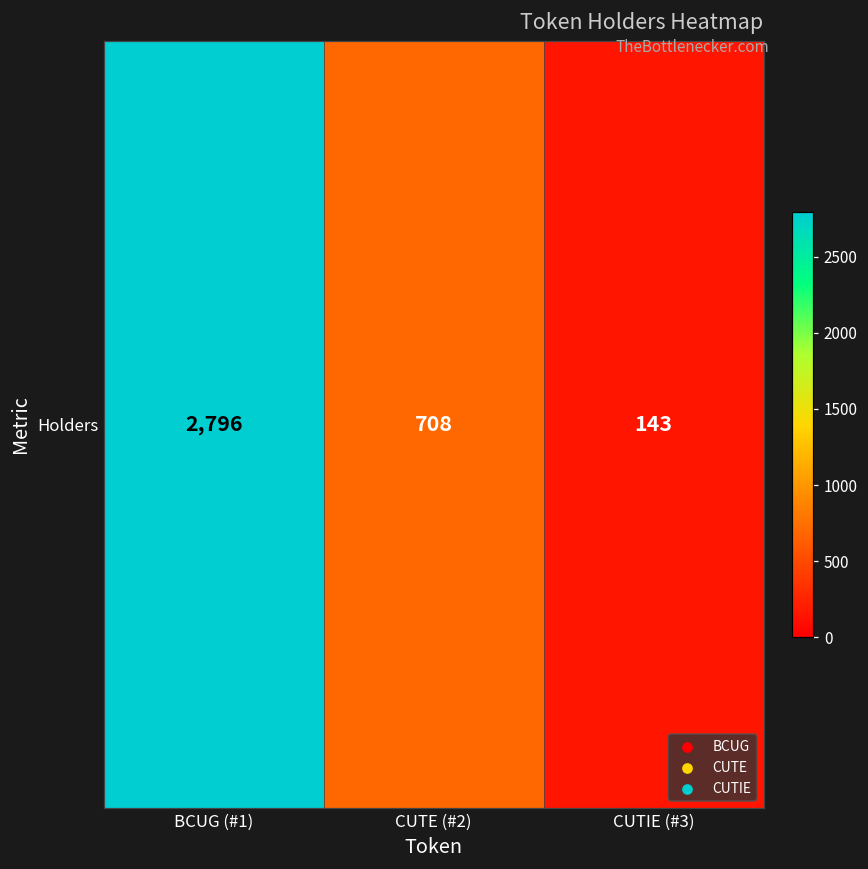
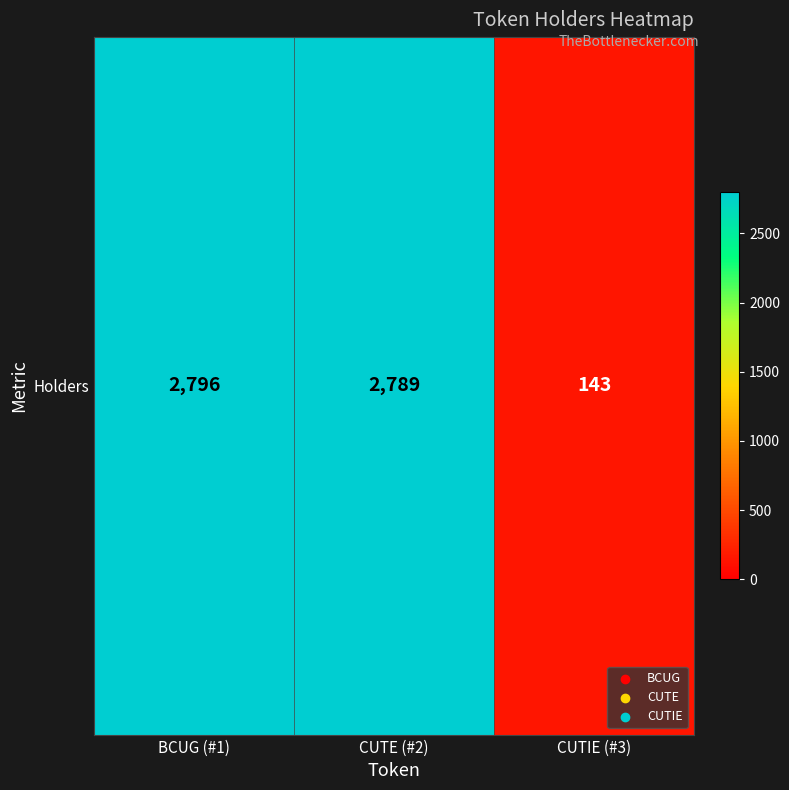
Holders, CUTE (#2): 708 -> 2,789
